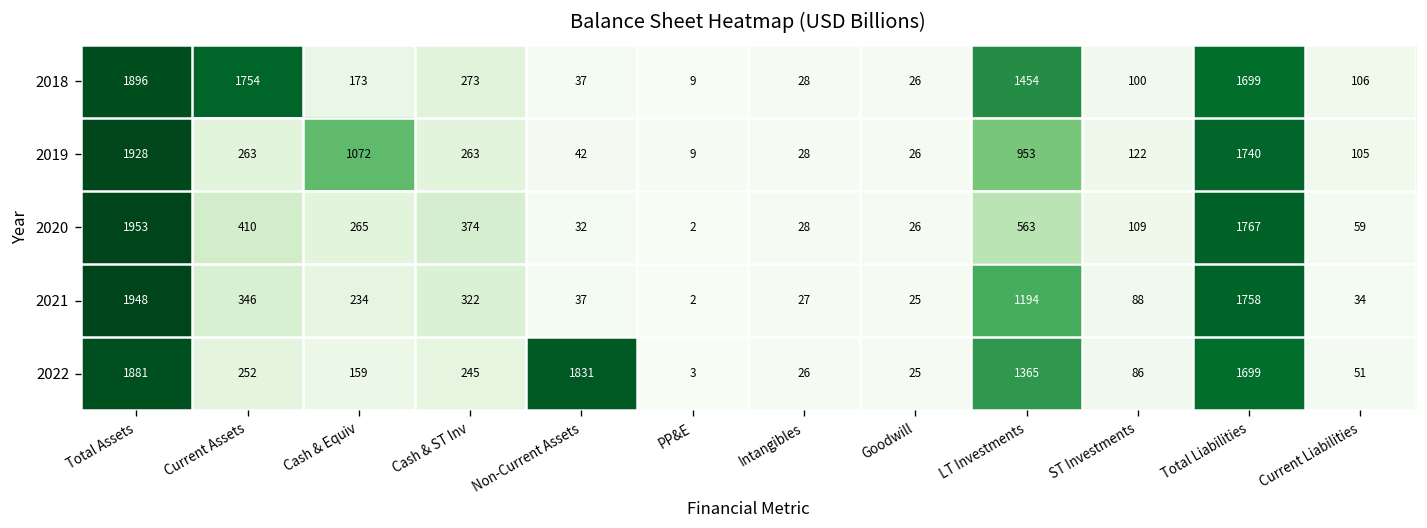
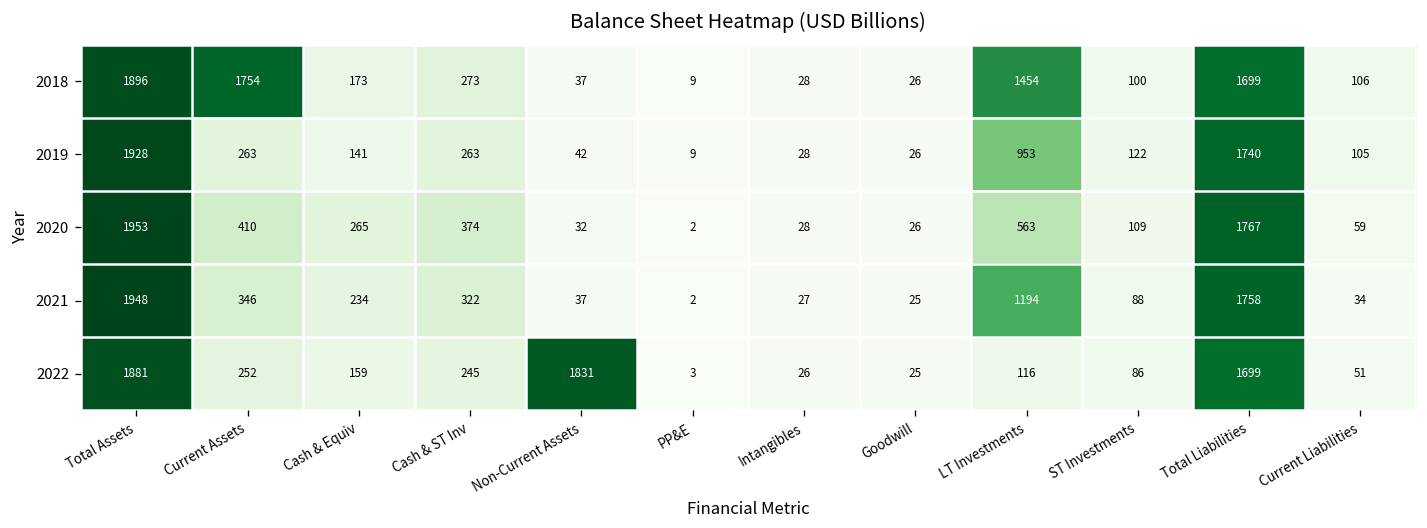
2019, Cash & Equiv: 1072 -> 141
2022, LT Investments: 1365 -> 116
